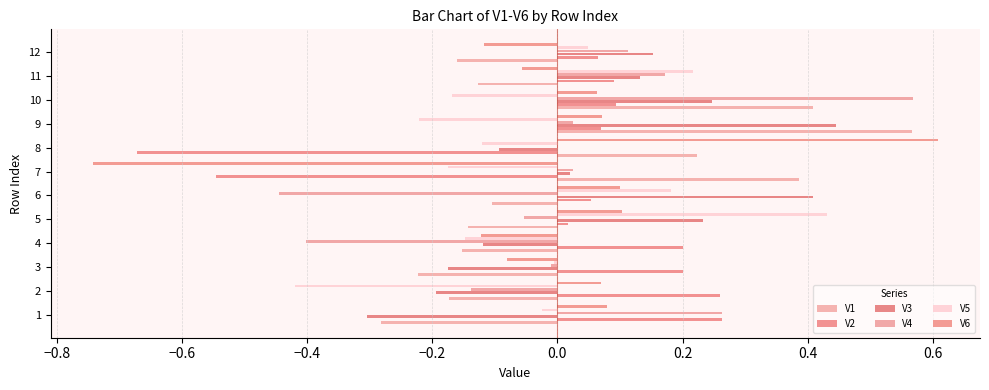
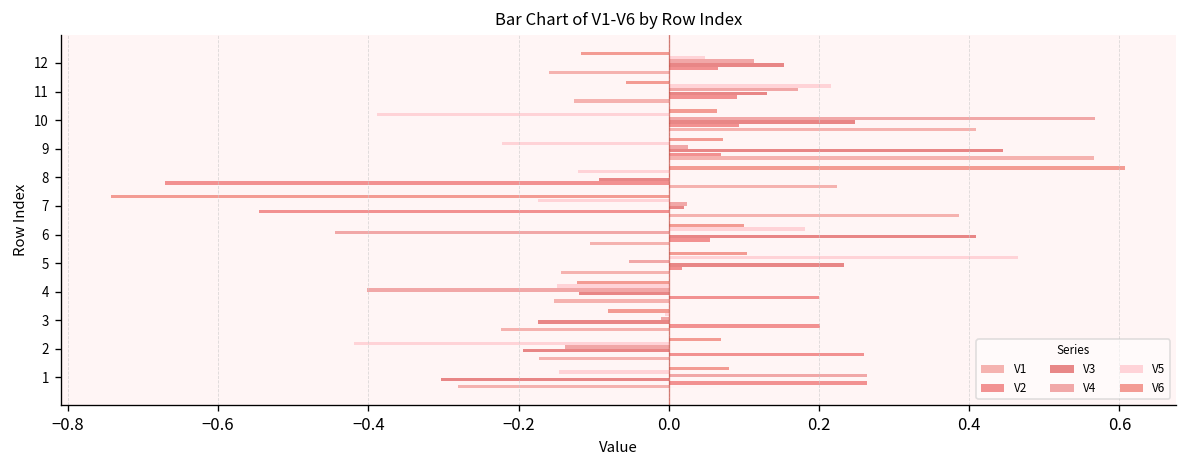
V5, 10: -0.17 -> -0.39
V5, 5: 0.43 -> 0.47
V5, 1: -0.02 -> -0.15
